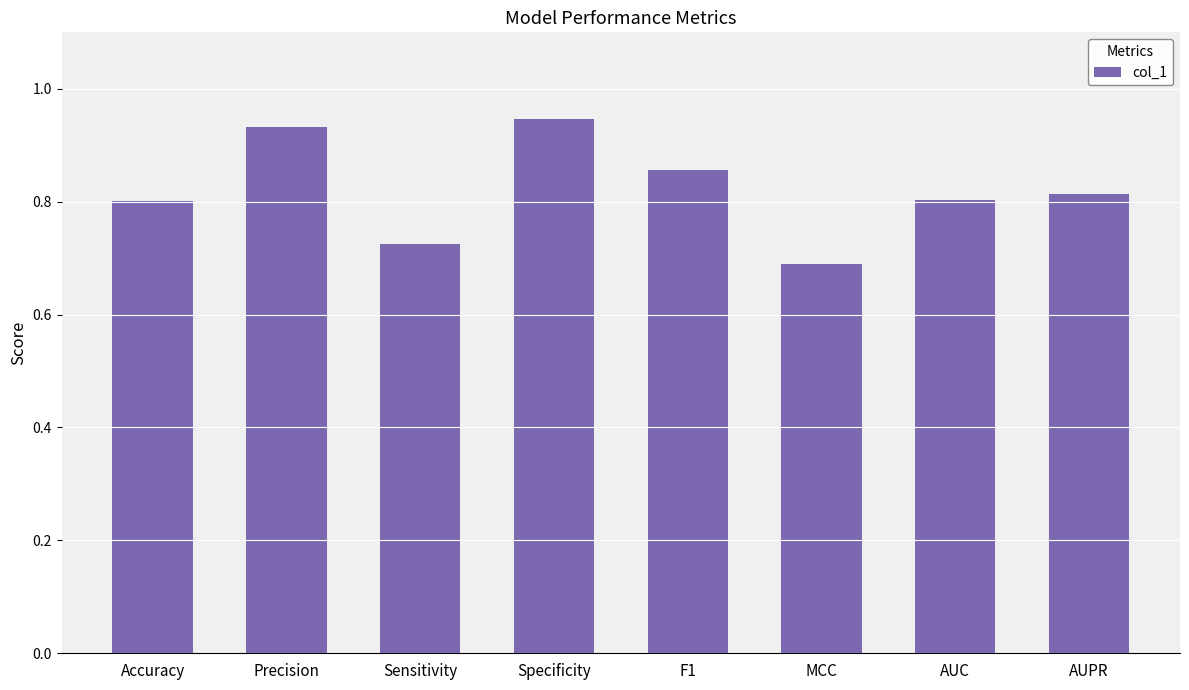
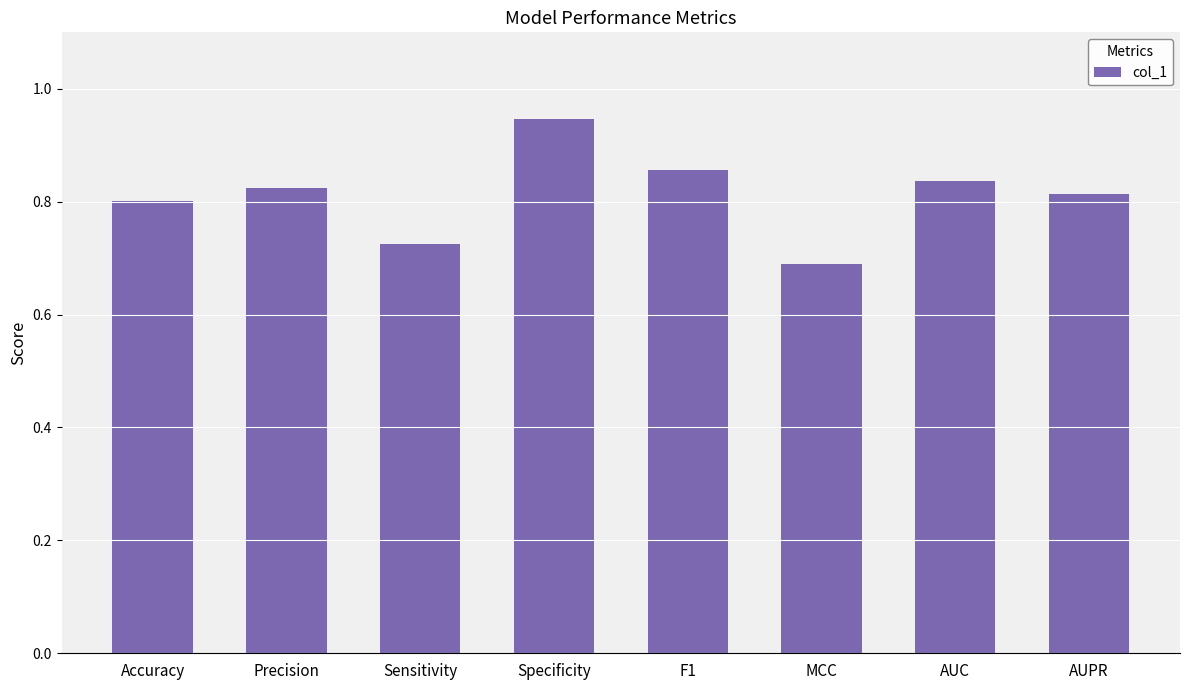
Precision: 0.93 -> 0.82
AUC: 0.80 -> 0.84
